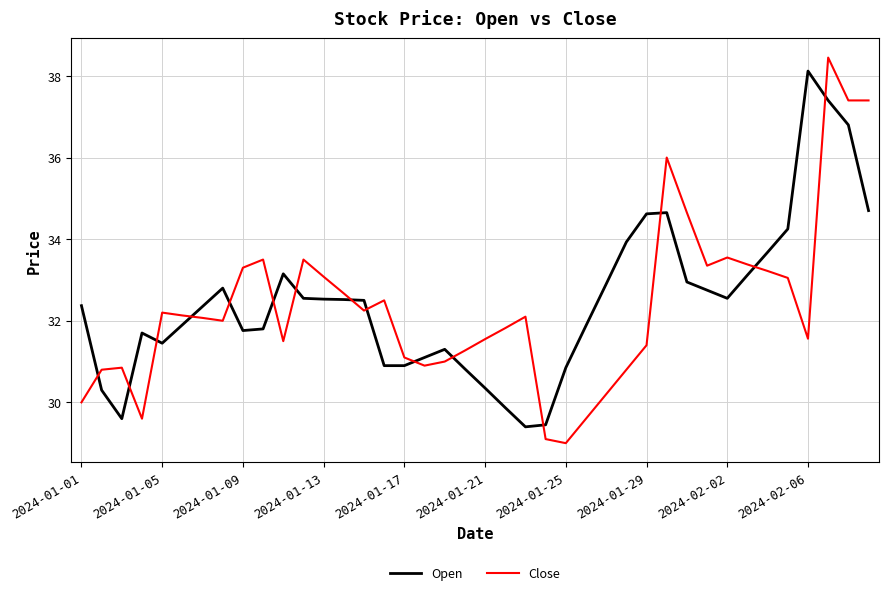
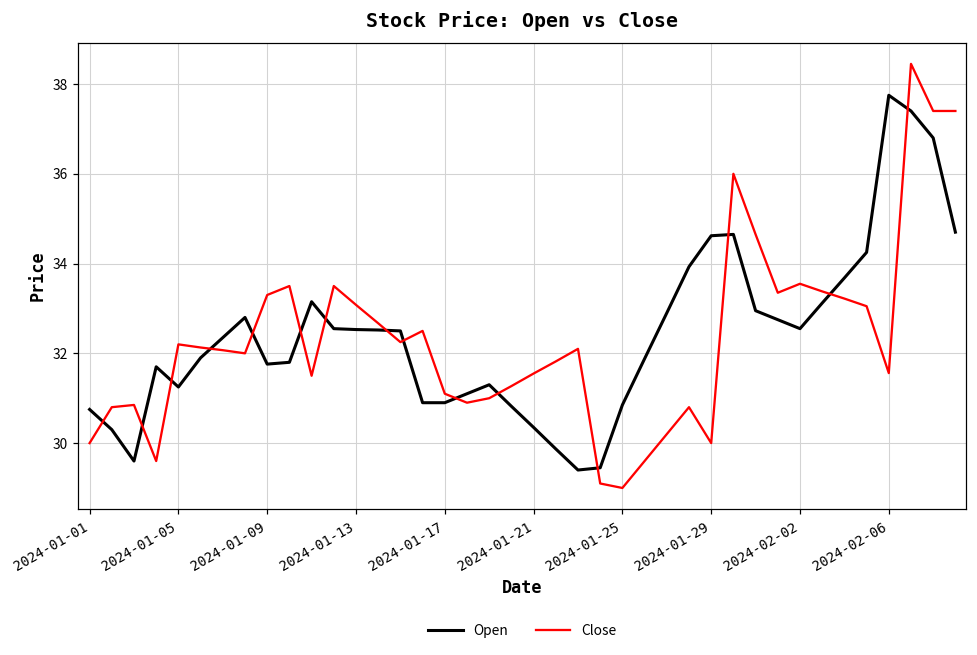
Open, 2024-01-01: 32.4 -> 30.8
Open, 2024-01-05: 31.5 -> 31.3
Close, 2024-01-29: 31.4 -> 30.0
Open, 2024-02-06: 38.1 -> 37.8
